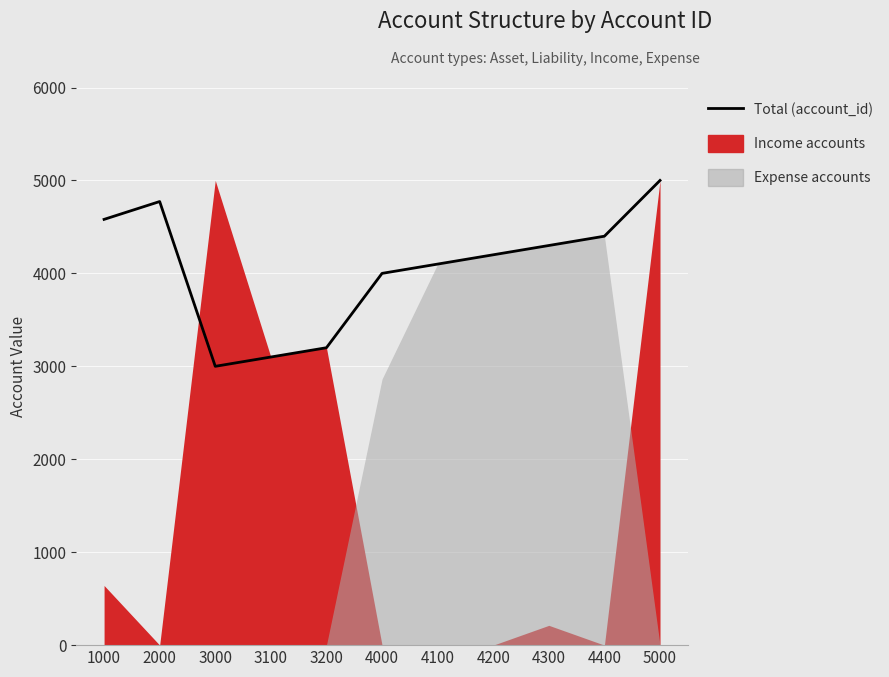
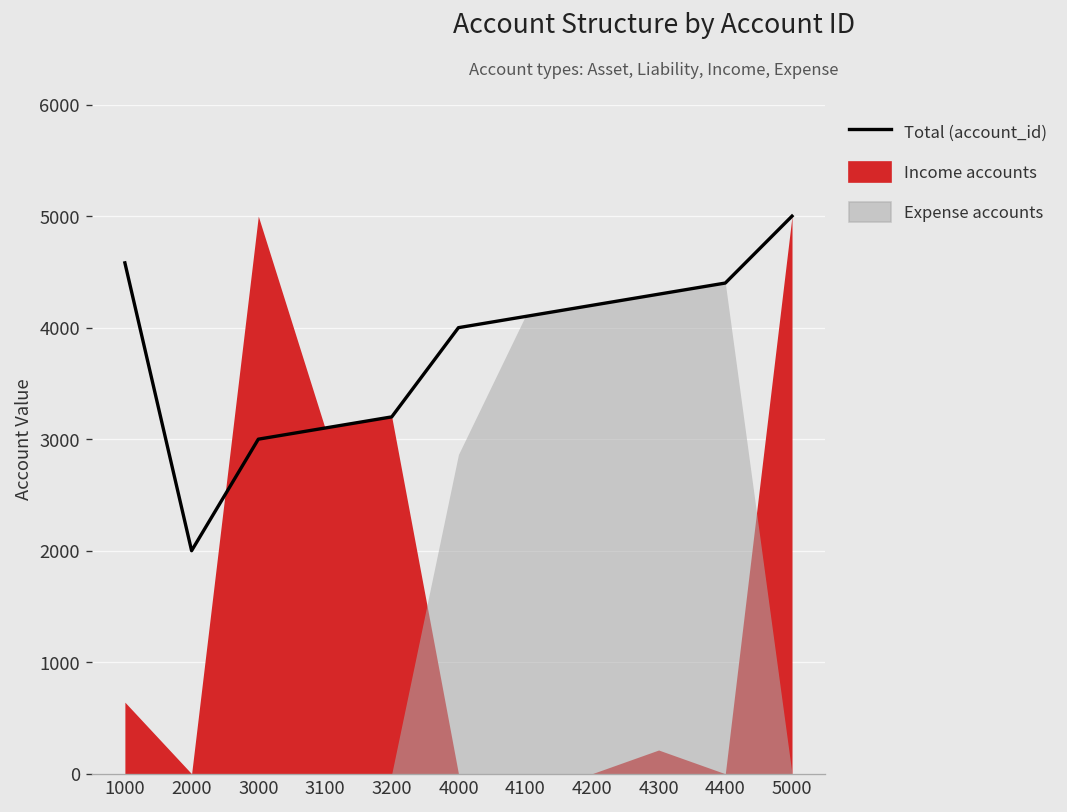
Total (account_id), 2000: 4800 -> 2000
